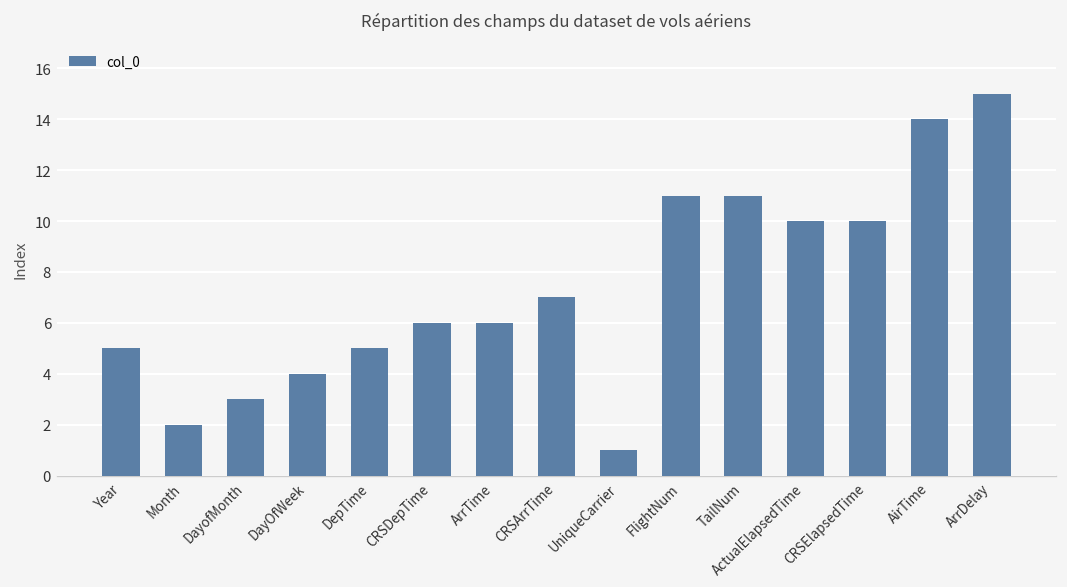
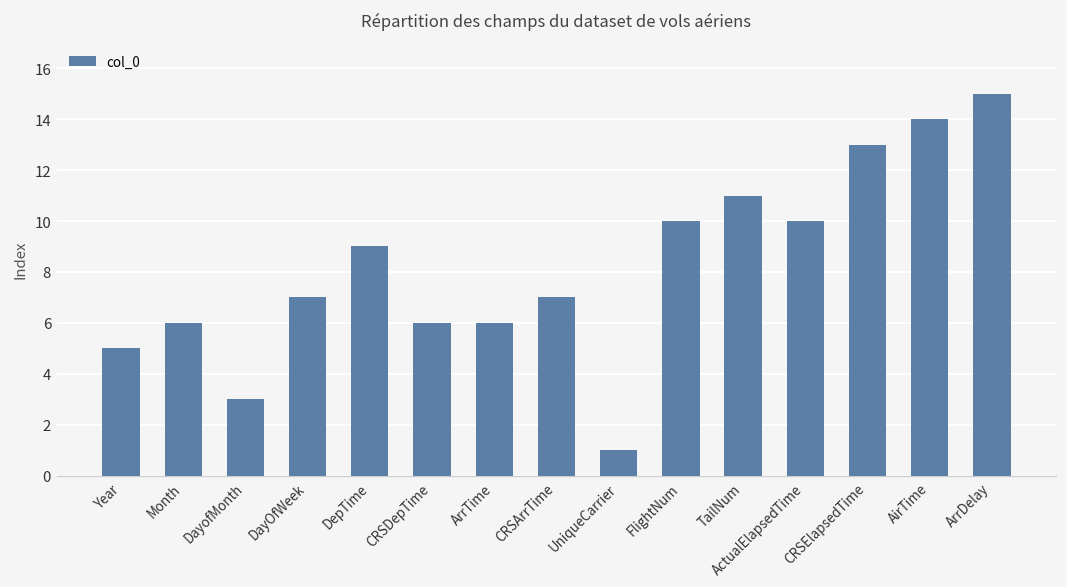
Month: 2 -> 6
DayOfWeek: 4 -> 7
DepTime: 5 -> 9
FlightNum: 11 -> 10
CRSElapsedTime: 10 -> 13
